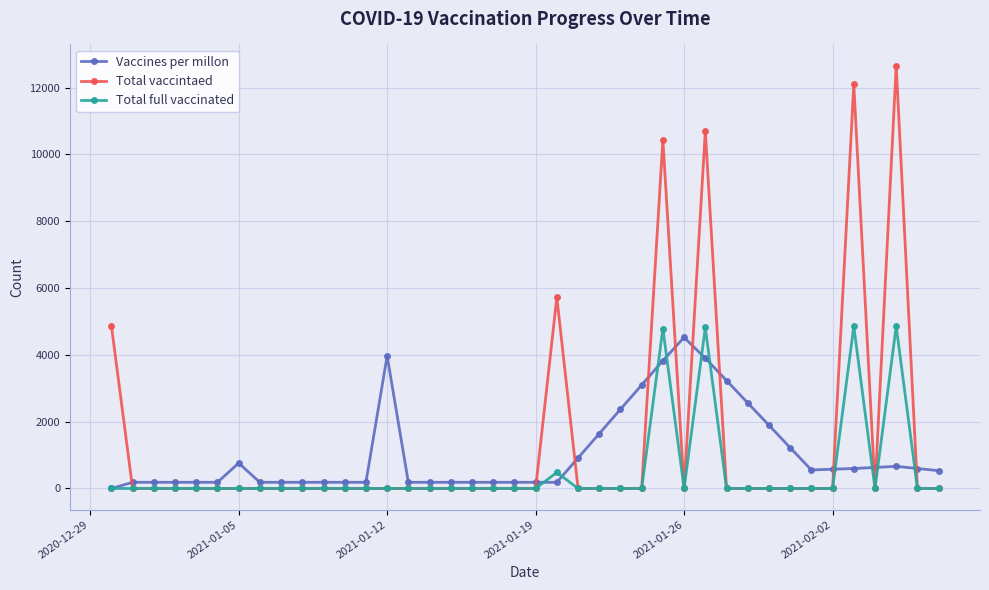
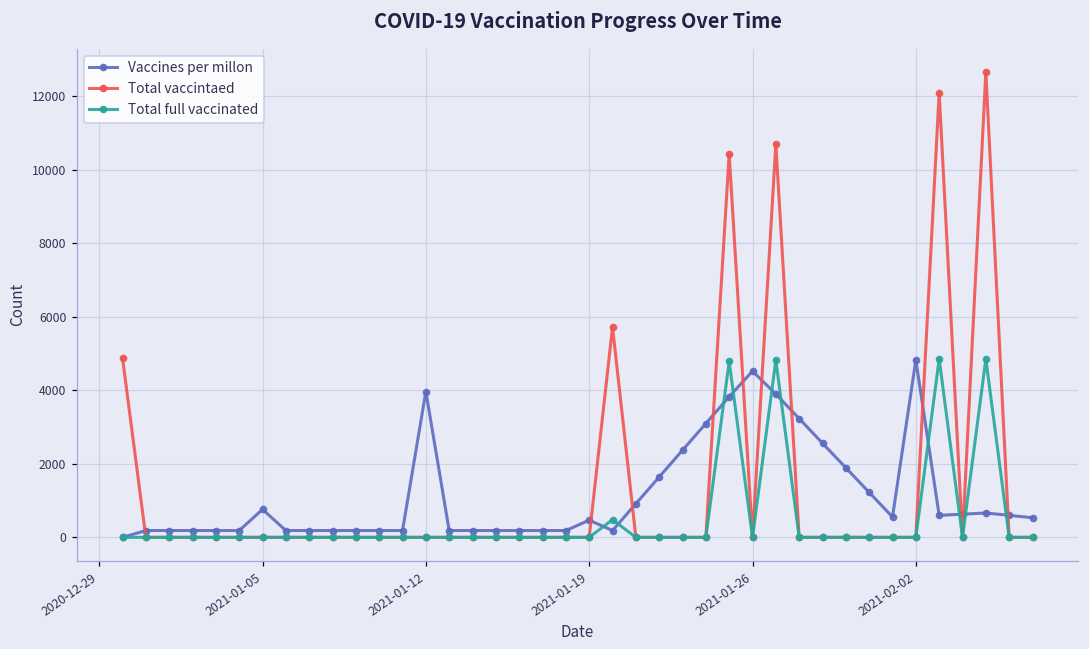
Vaccines per millon, 2021-01-19: 200 -> 500
Vaccines per millon, 2021-02-02: 600 -> 4800
